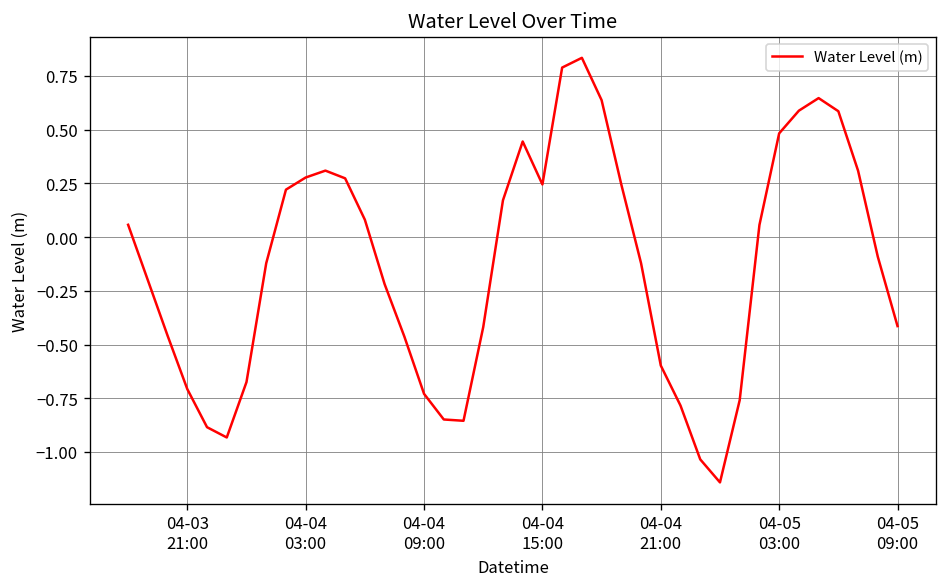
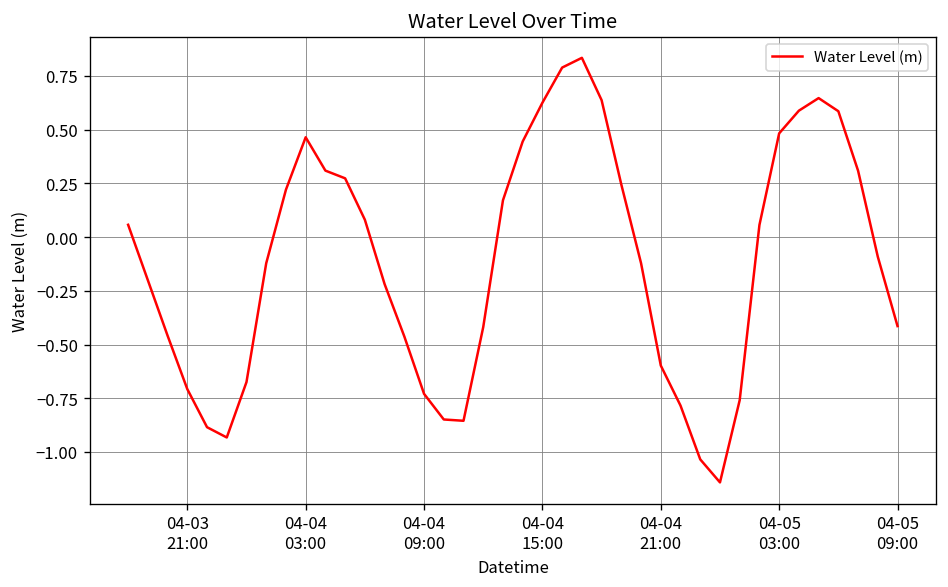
04-04 03:00: 0.28 -> 0.46
04-04 15:00: 0.24 -> 0.62
